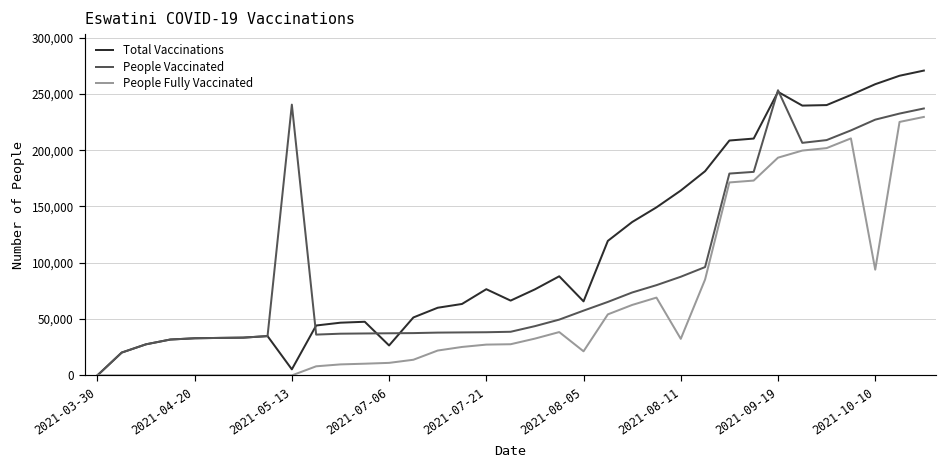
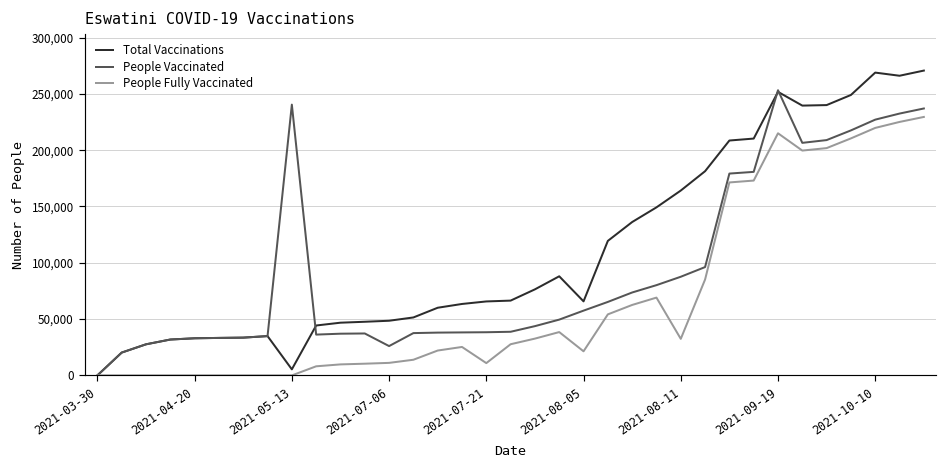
Total Vaccinations, 2021-07-06: 30,000 -> 50,000
People Vaccinated, 2021-07-06: 40,000 -> 30,000
Total Vaccinations, 2021-07-21: 80,000 -> 70,000
People Fully Vaccinated, 2021-07-21: 30,000 -> 10,000
People Fully Vaccinated, 2021-09-19: 190,000 -> 210,000
Total Vaccinations, 2021-10-10: 260,000 -> 270,000
People Fully Vaccinated, 2021-10-10: 90,000 -> 220,000
